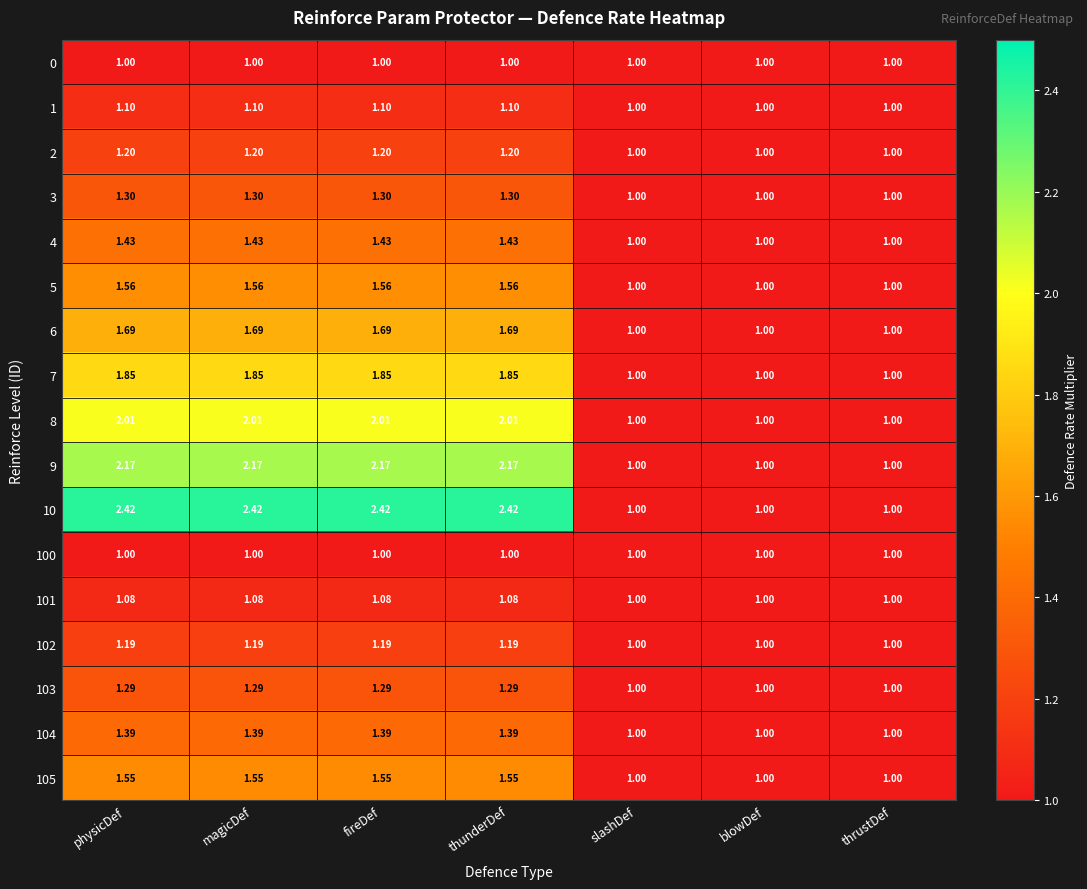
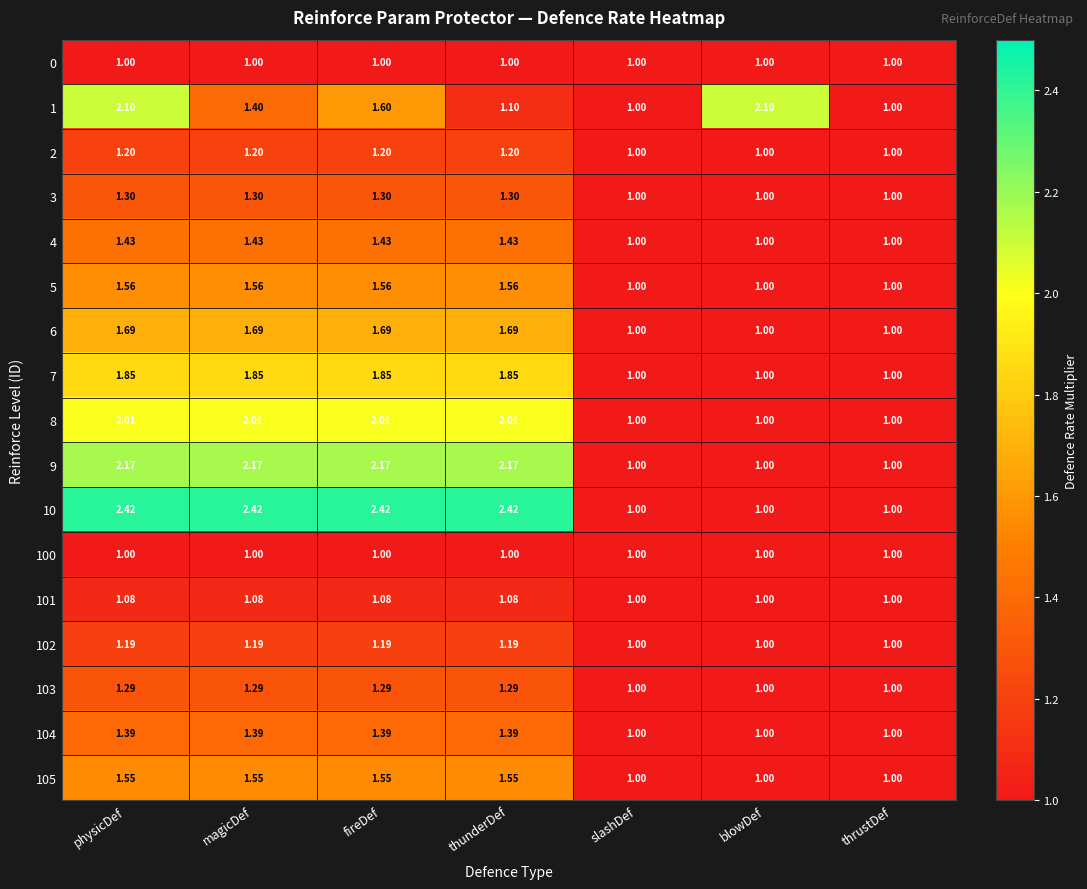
1, physicDef: 1.10 -> 2.10
1, magicDef: 1.10 -> 1.40
1, fireDef: 1.10 -> 1.60
1, blowDef: 1.00 -> 2.10
